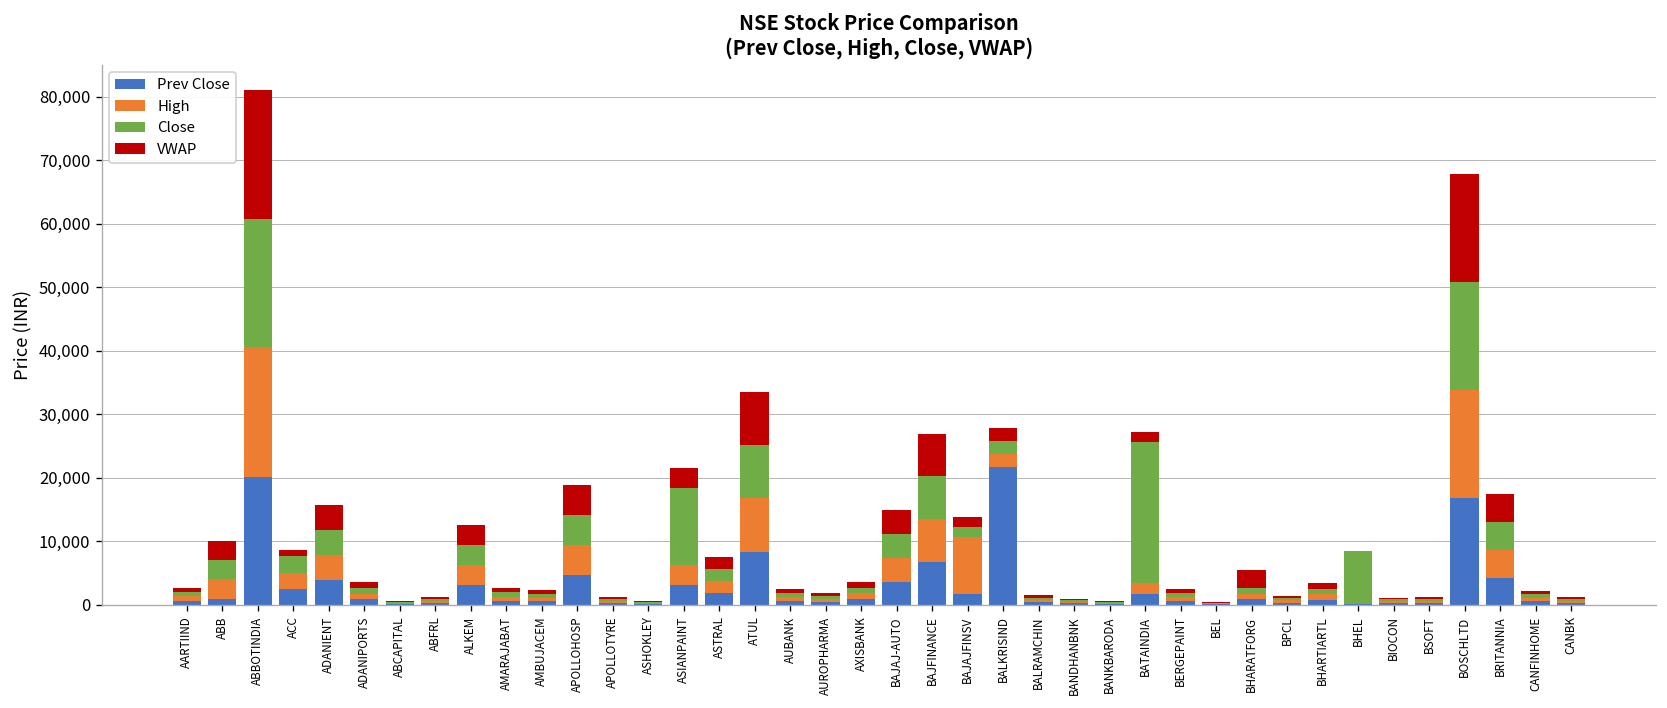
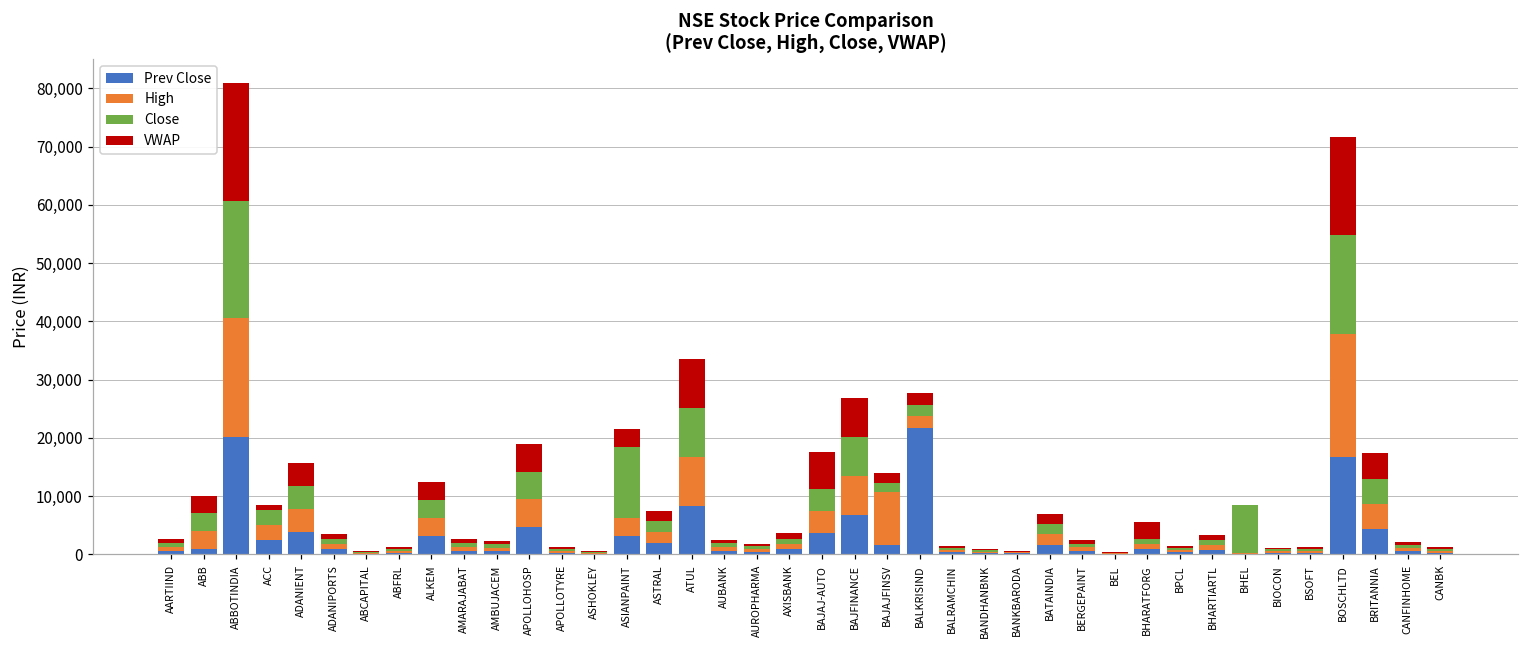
VWAP, BAJAJ-AUTO: 4,000 -> 6,000
Close, BATAINDIA: 22,000 -> 2,000
High, BOSCHLTD: 17,000 -> 21,000
